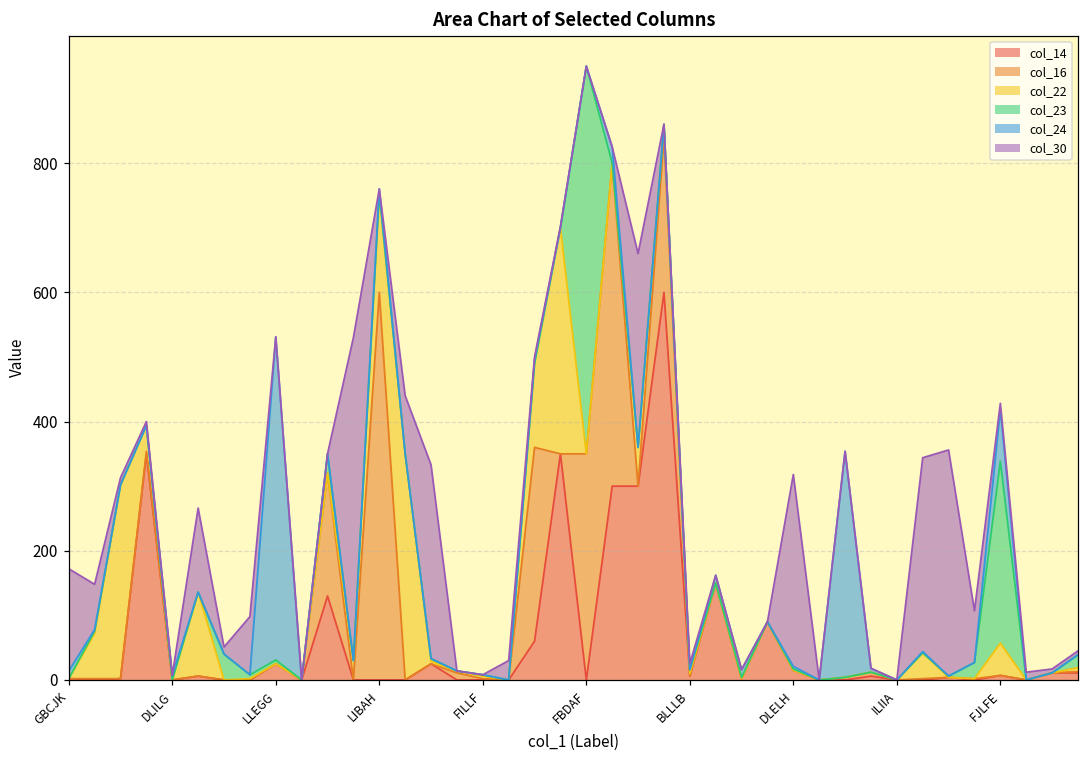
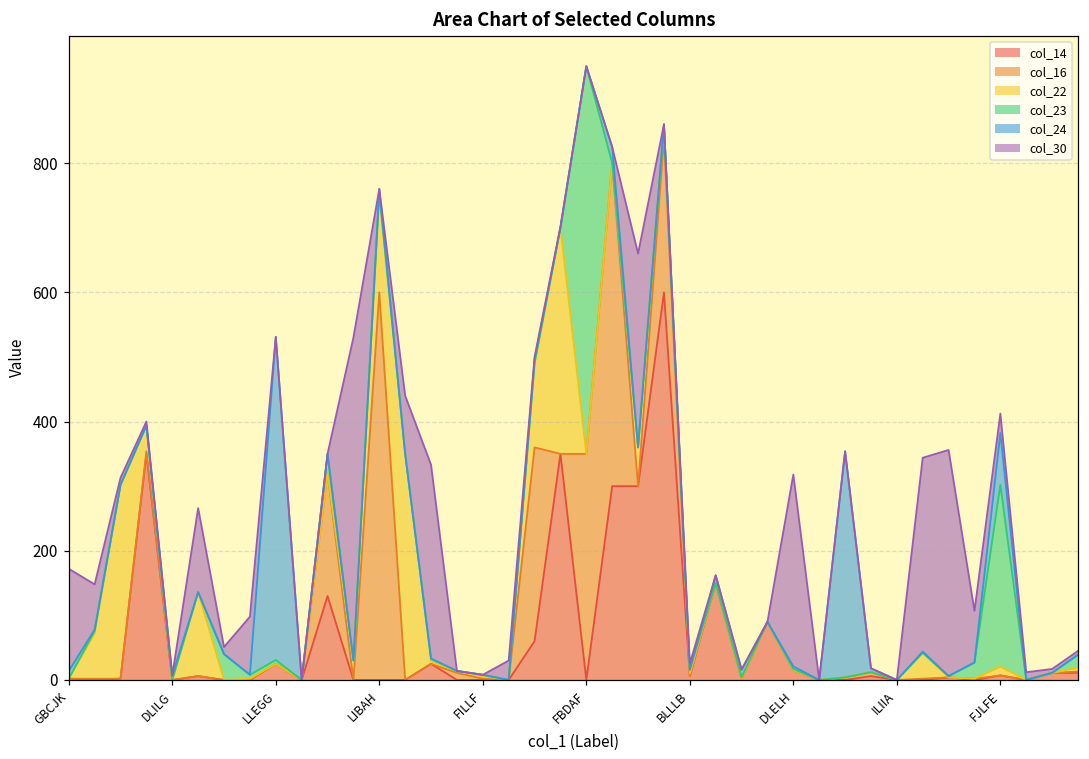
col_22, FJLFE: 50 -> 10
col_30, FJLFE: 10 -> 30
